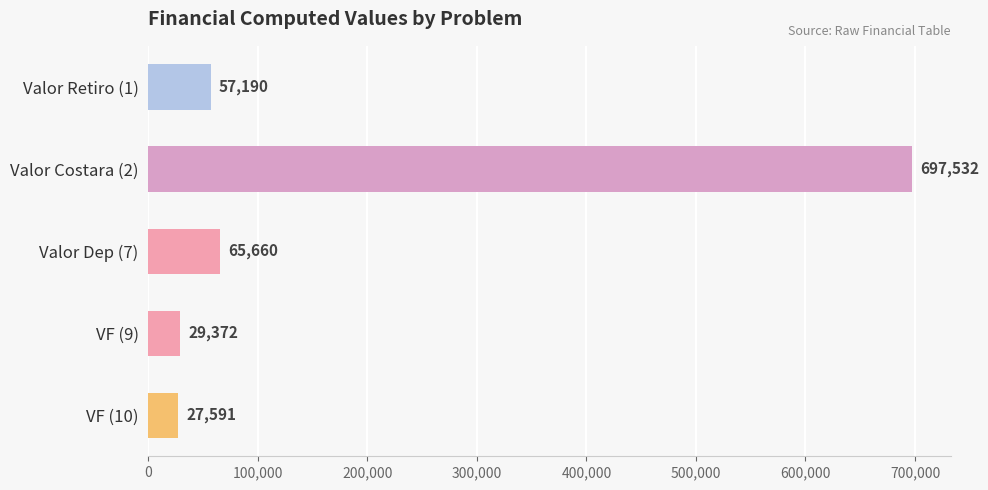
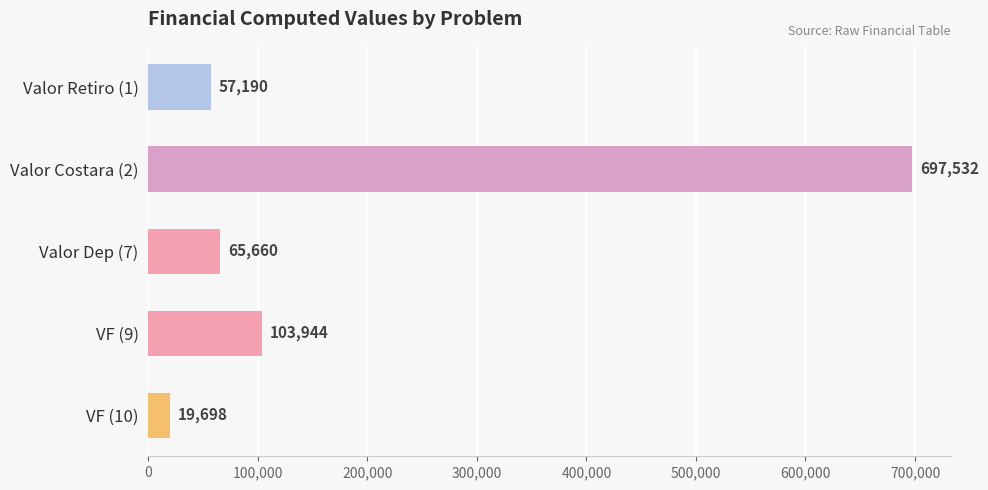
VF (9): 29,372 -> 103,944
VF (10): 27,591 -> 19,698
